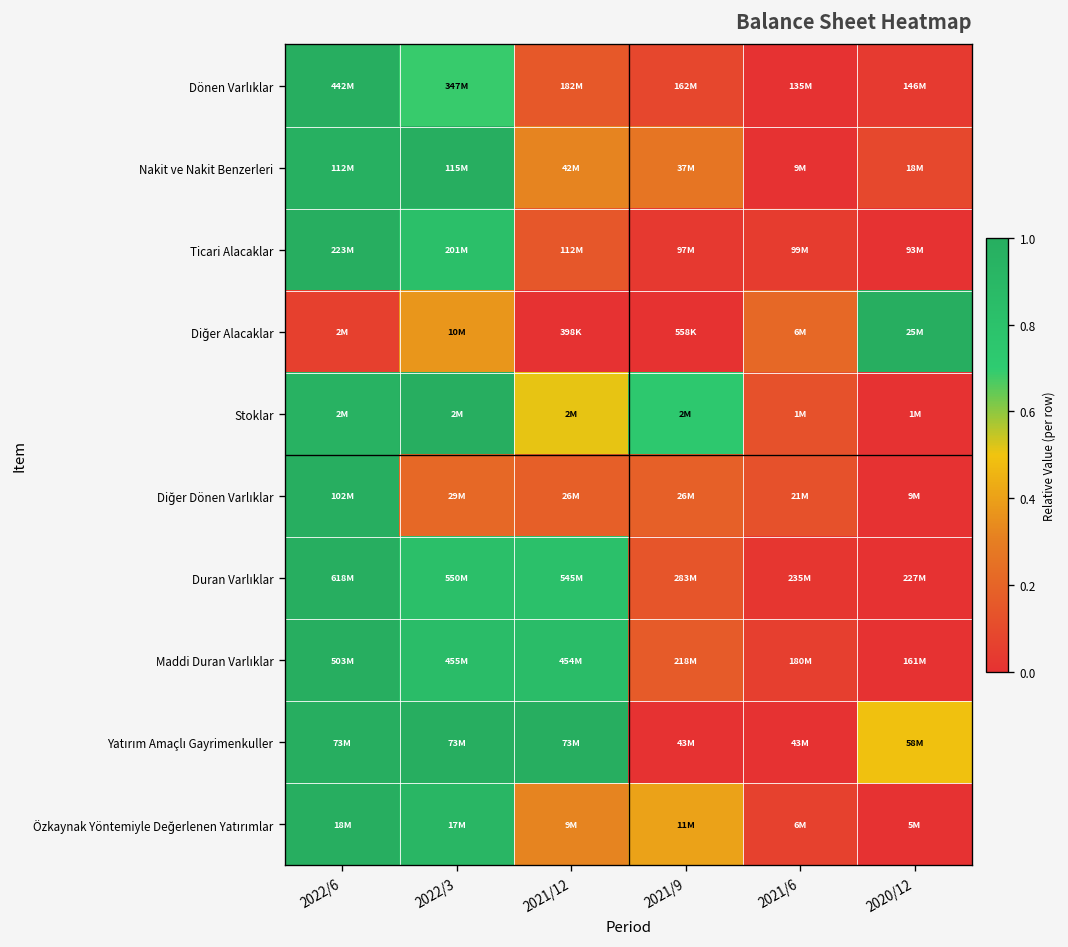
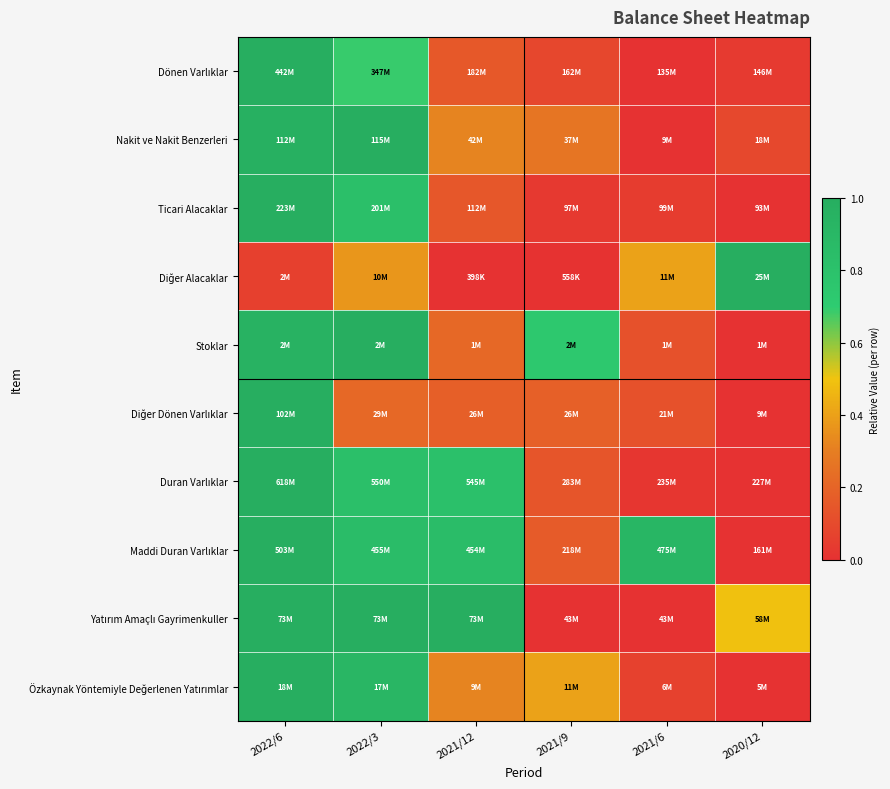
Diğer Alacaklar, 2021/6: 6M -> 11M
Stoklar, 2021/12: 2M -> 1M
Maddi Duran Varlıklar, 2021/6: 180M -> 475M
